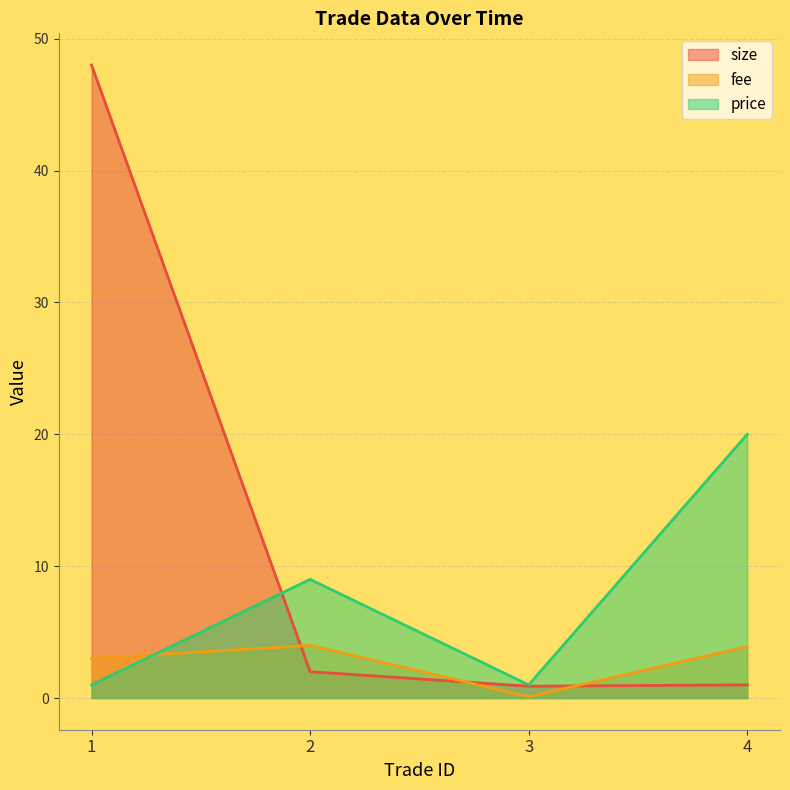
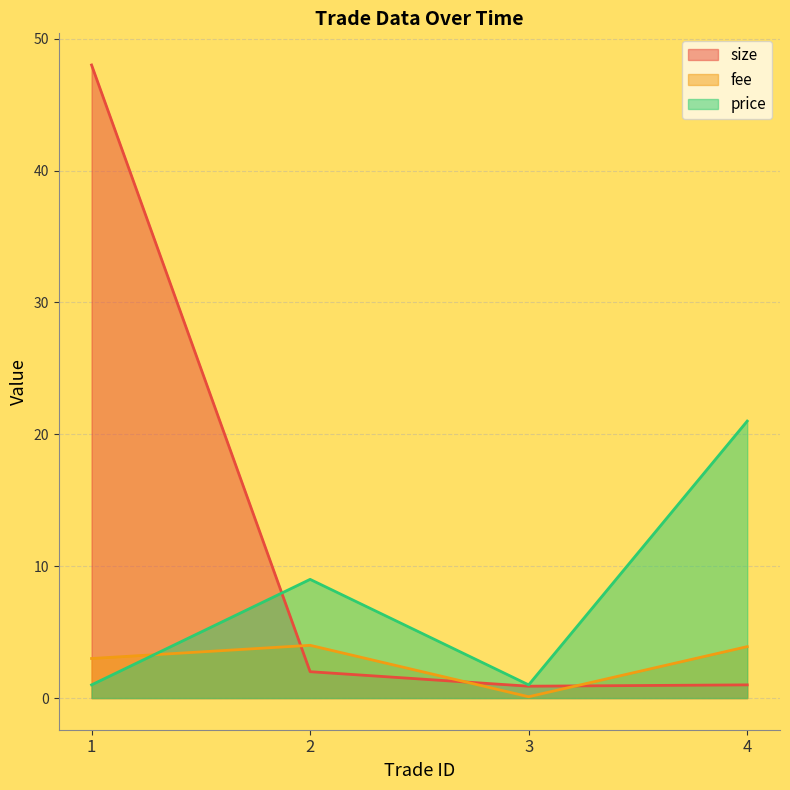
price, 4: 20 -> 21
